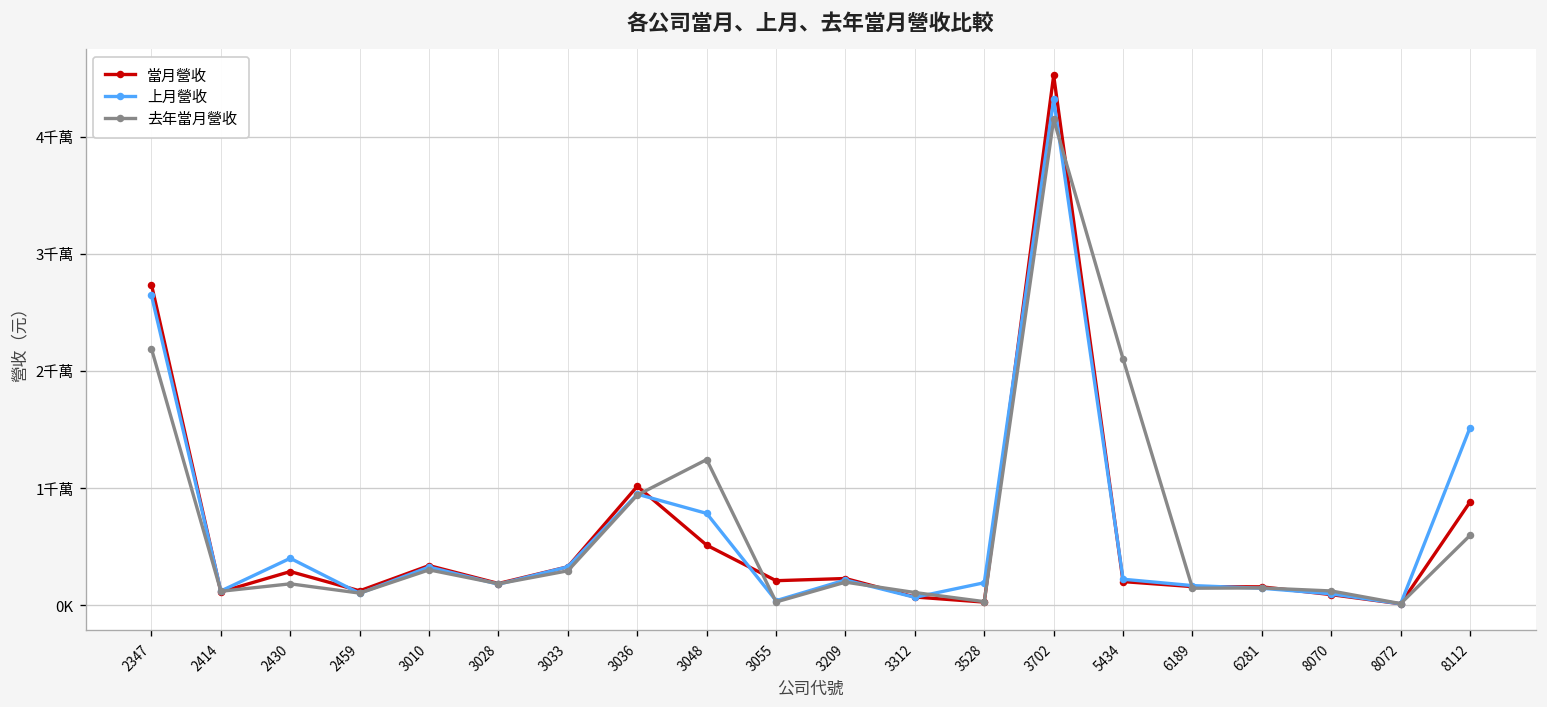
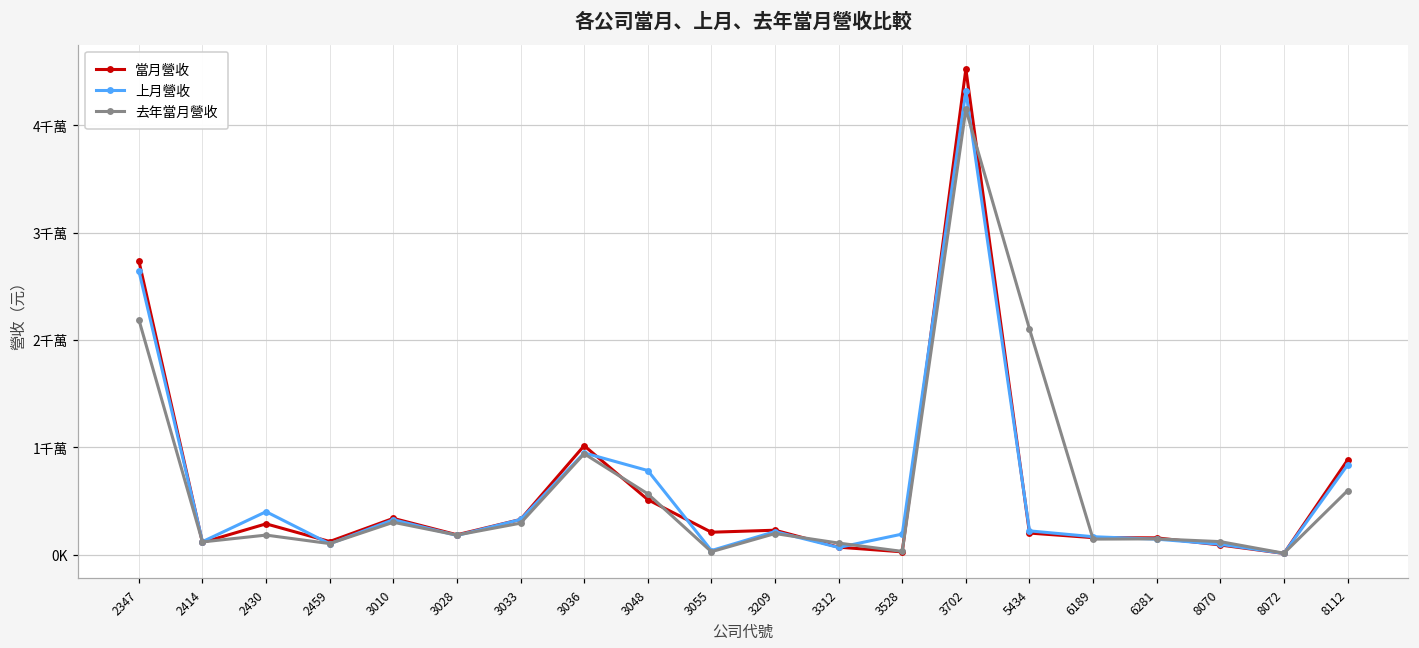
去年當月營收, 3048: 1.2千萬 -> 0.6千萬
上月營收, 8112: 1.5千萬 -> 0.8千萬
